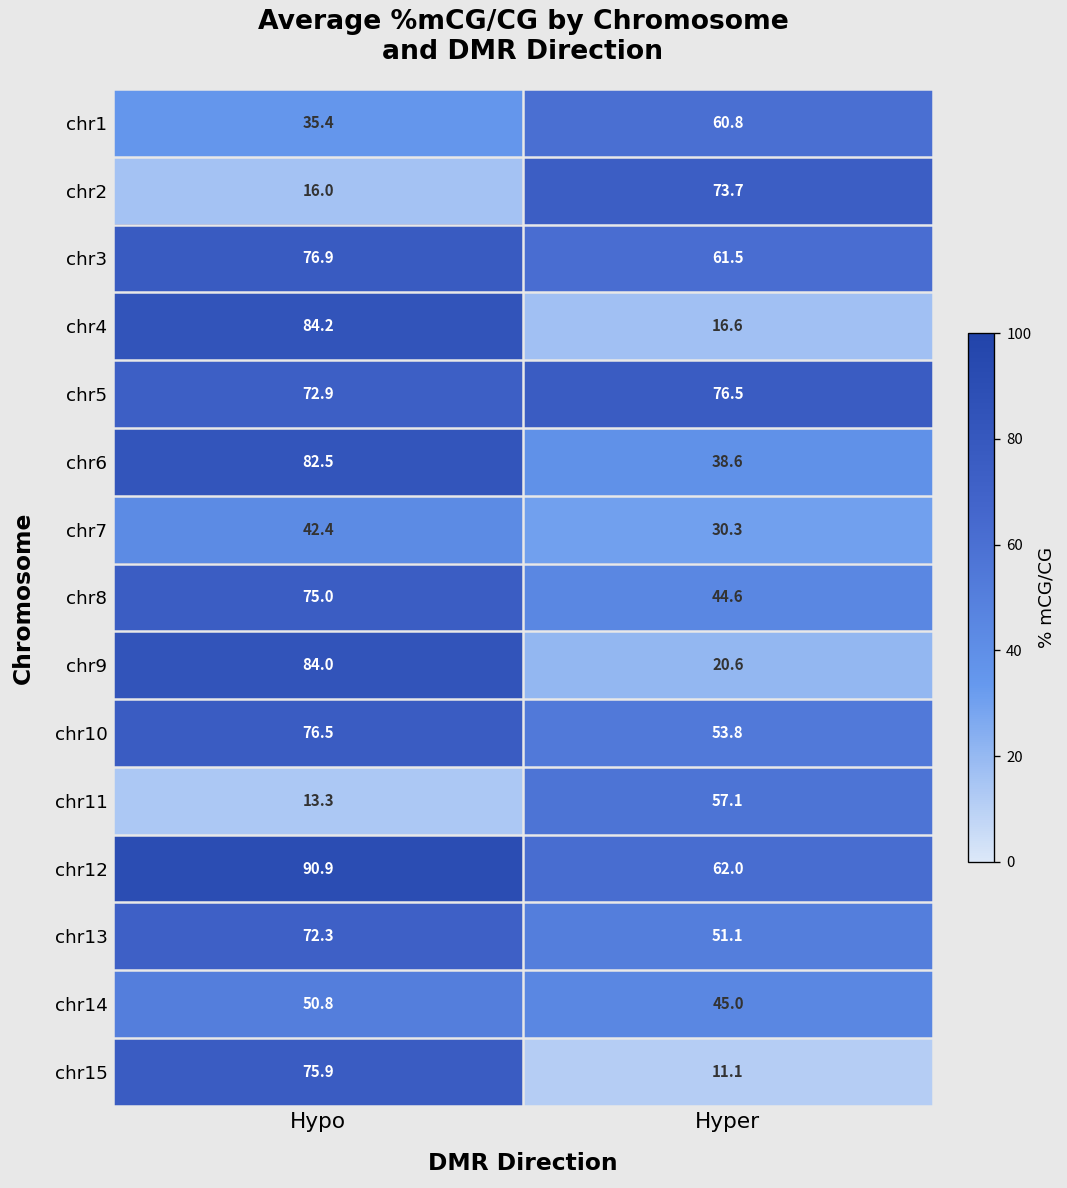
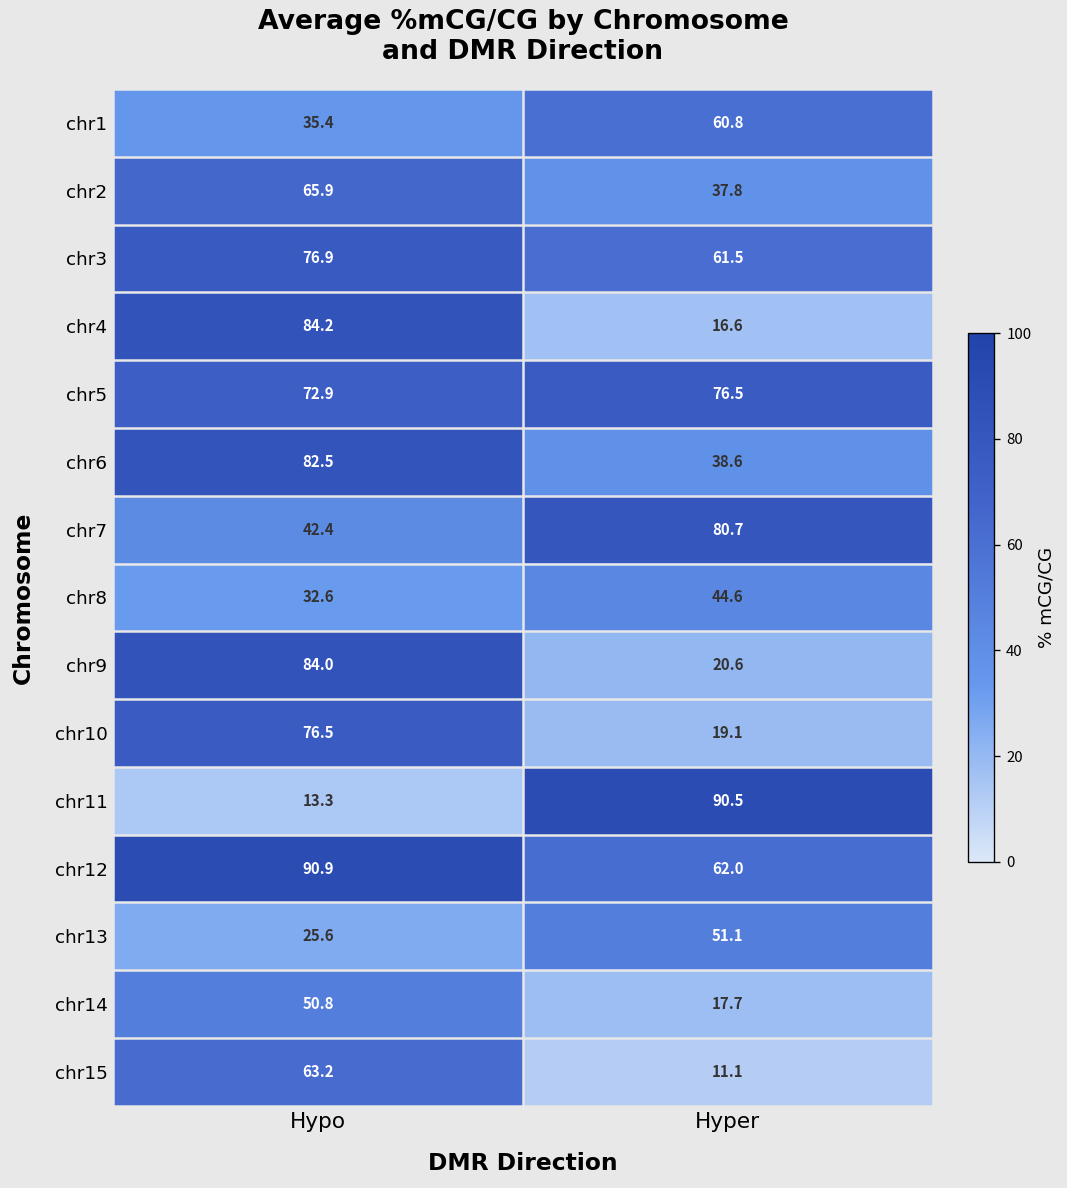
chr2, Hypo: 16.0 -> 65.9
chr2, Hyper: 73.7 -> 37.8
chr7, Hyper: 30.3 -> 80.7
chr8, Hypo: 75.0 -> 32.6
chr10, Hyper: 53.8 -> 19.1
chr11, Hyper: 57.1 -> 90.5
chr13, Hypo: 72.3 -> 25.6
chr14, Hyper: 45.0 -> 17.7
chr15, Hypo: 75.9 -> 63.2
